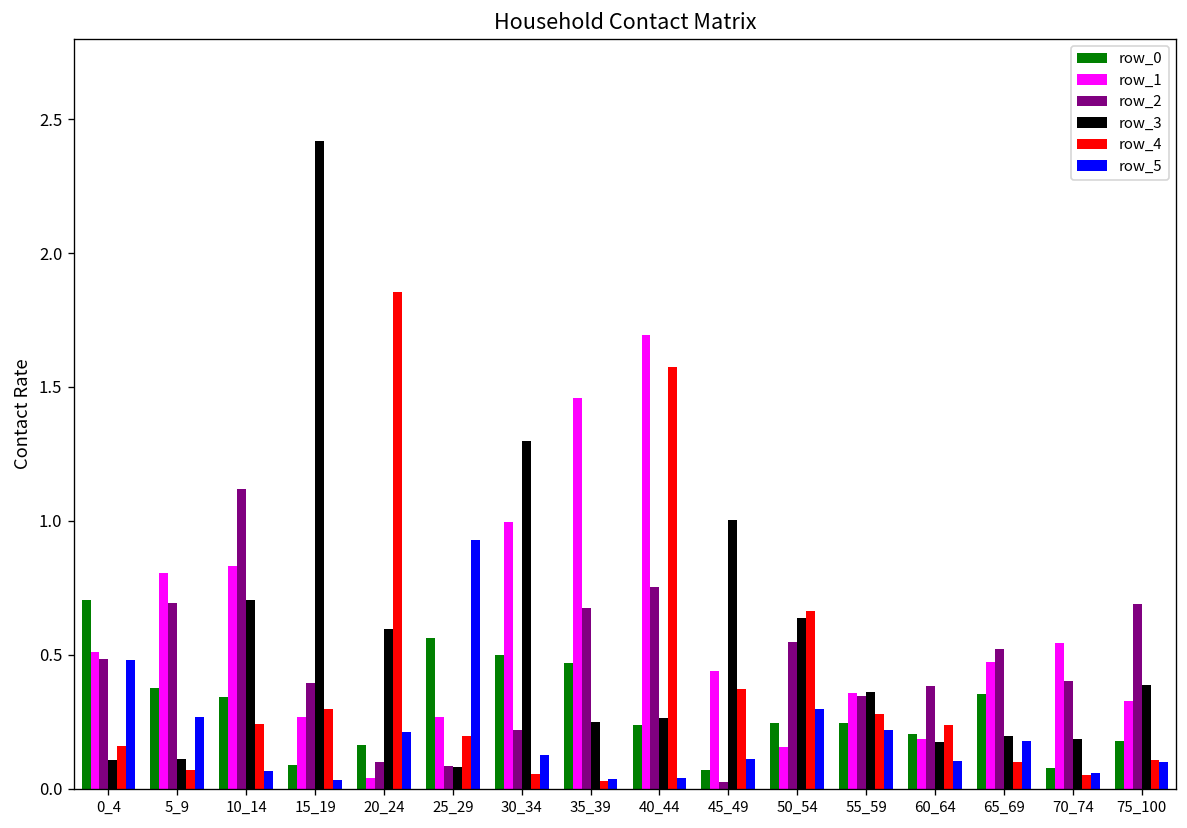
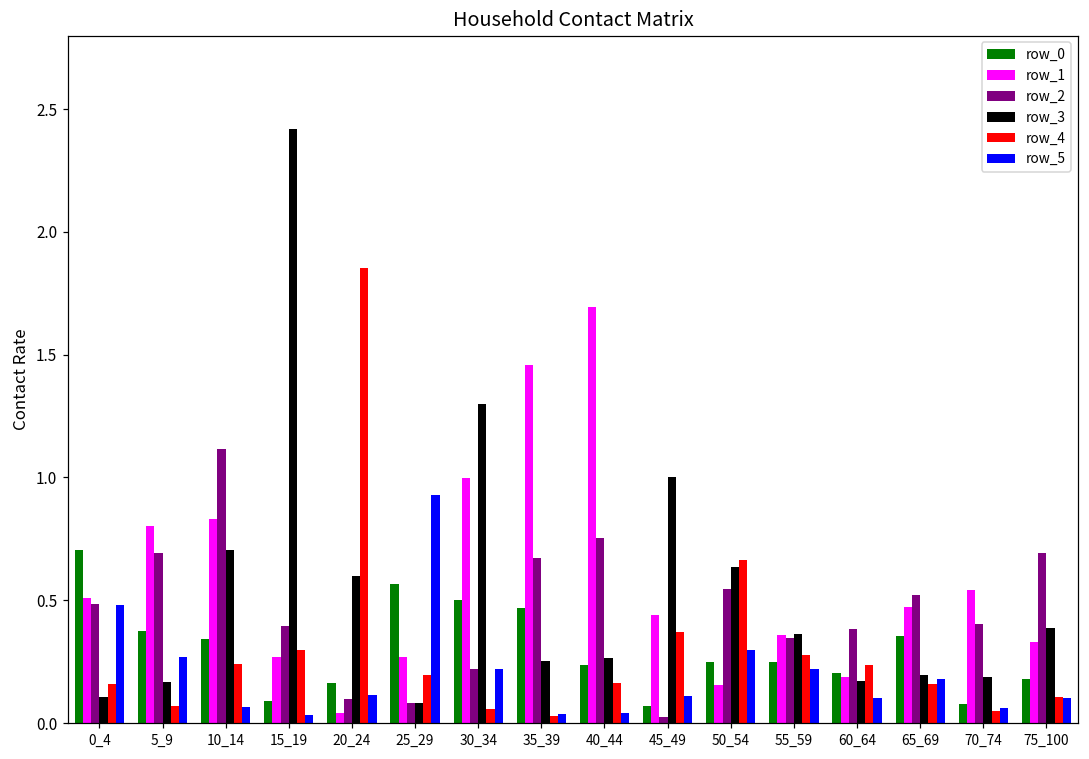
row_3, 5_9: 0.11 -> 0.17
row_5, 20_24: 0.21 -> 0.11
row_5, 30_34: 0.13 -> 0.22
row_4, 40_44: 1.57 -> 0.16
row_4, 65_69: 0.10 -> 0.16
